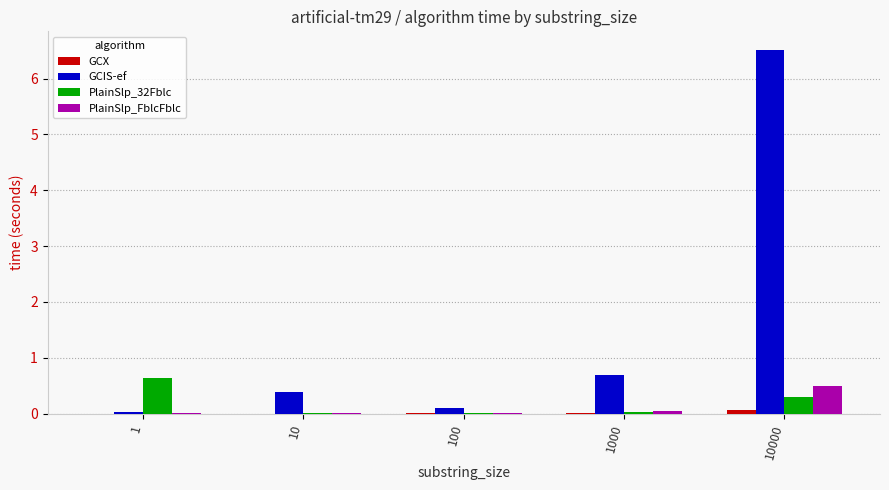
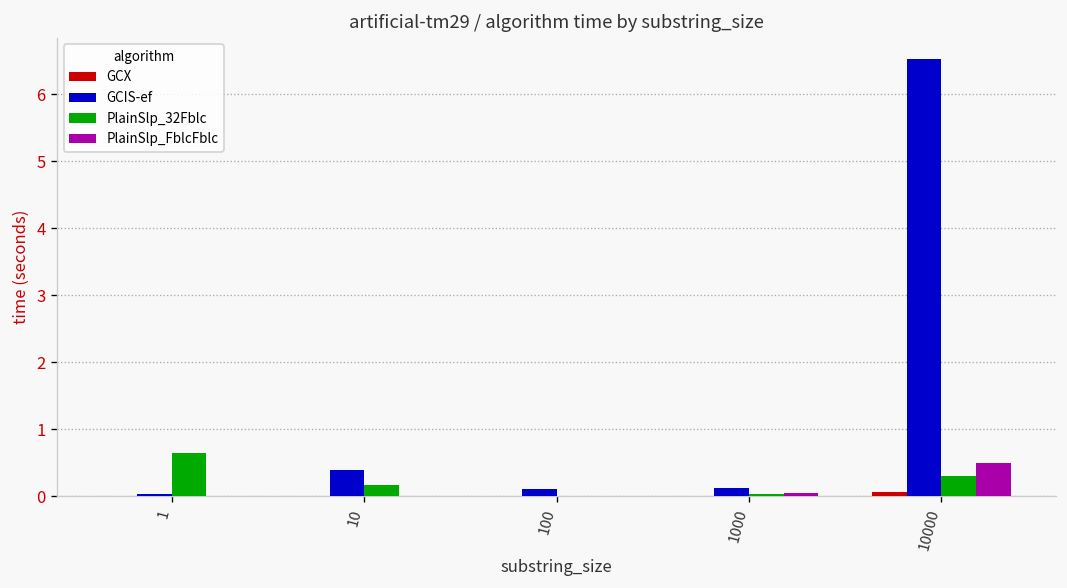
PlainSlp_32Fblc, 10: 0.0 -> 0.2
GCIS-ef, 1000: 0.7 -> 0.1
